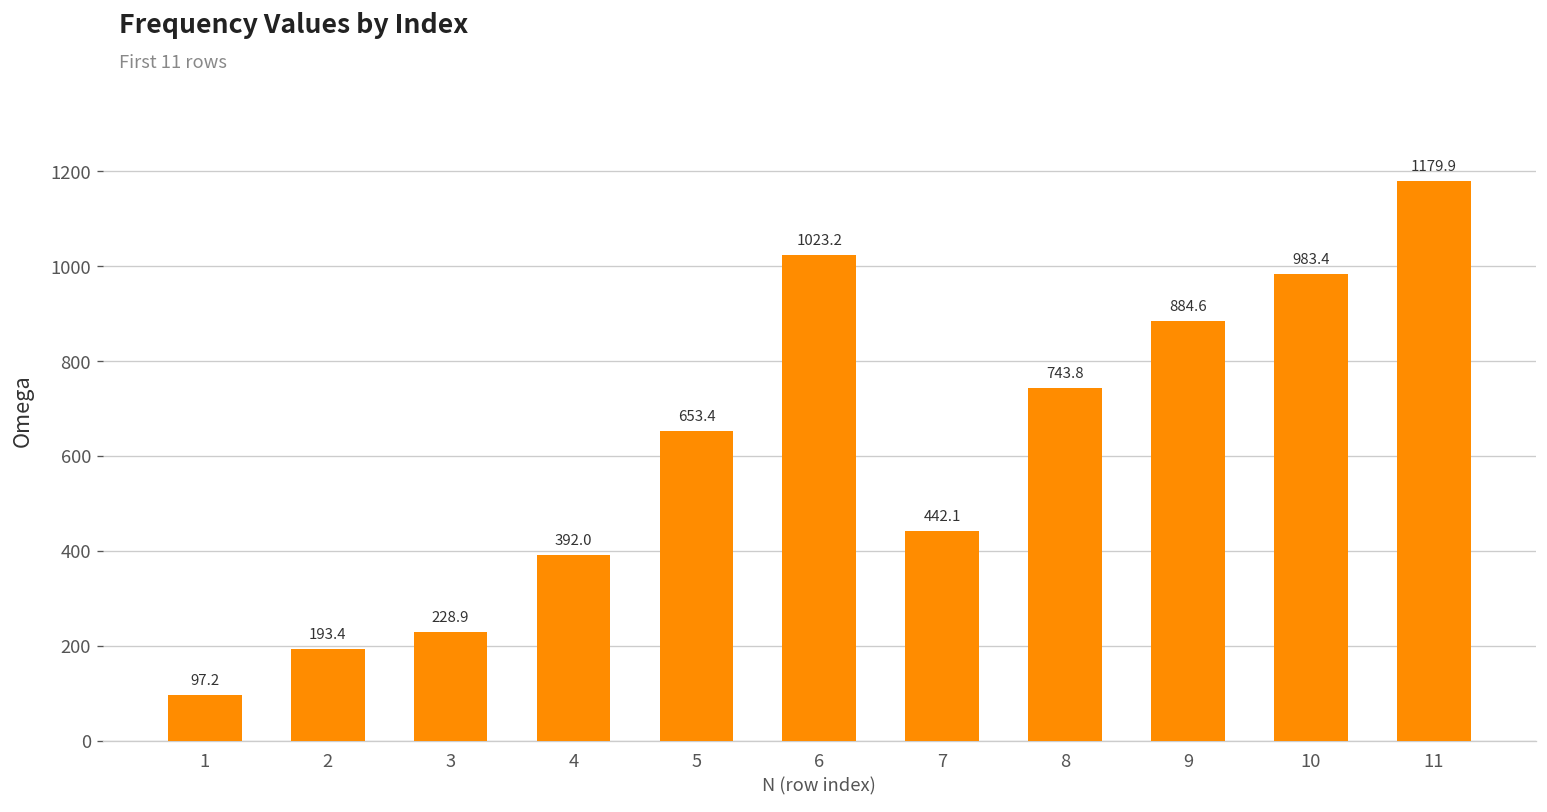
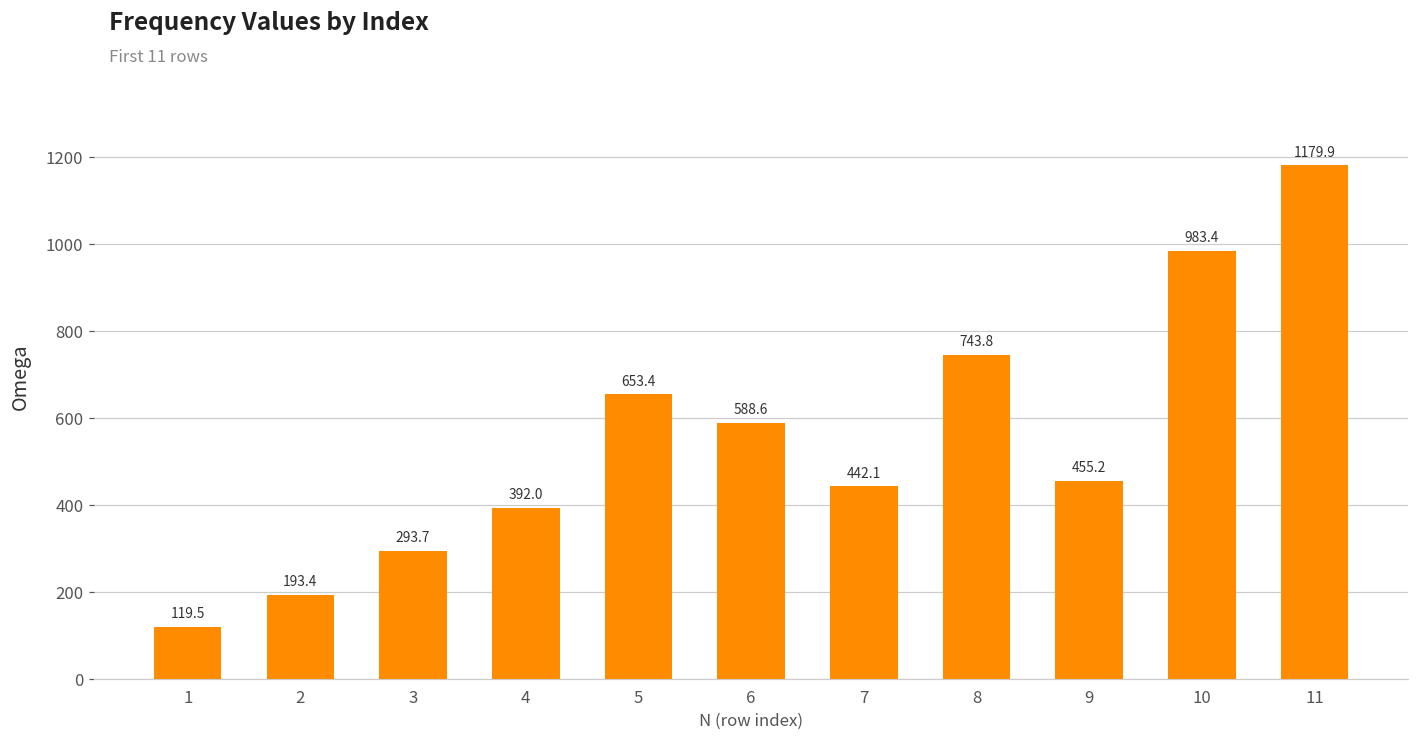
1: 97.2 -> 119.5
3: 228.9 -> 293.7
6: 1023.2 -> 588.6
9: 884.6 -> 455.2
